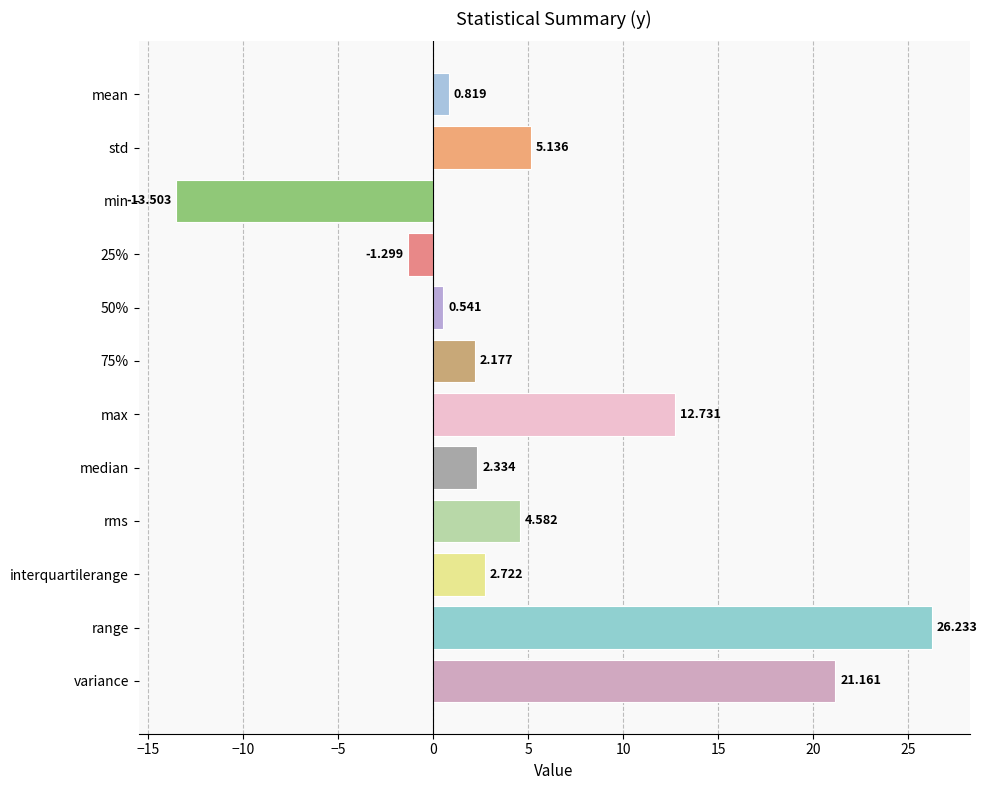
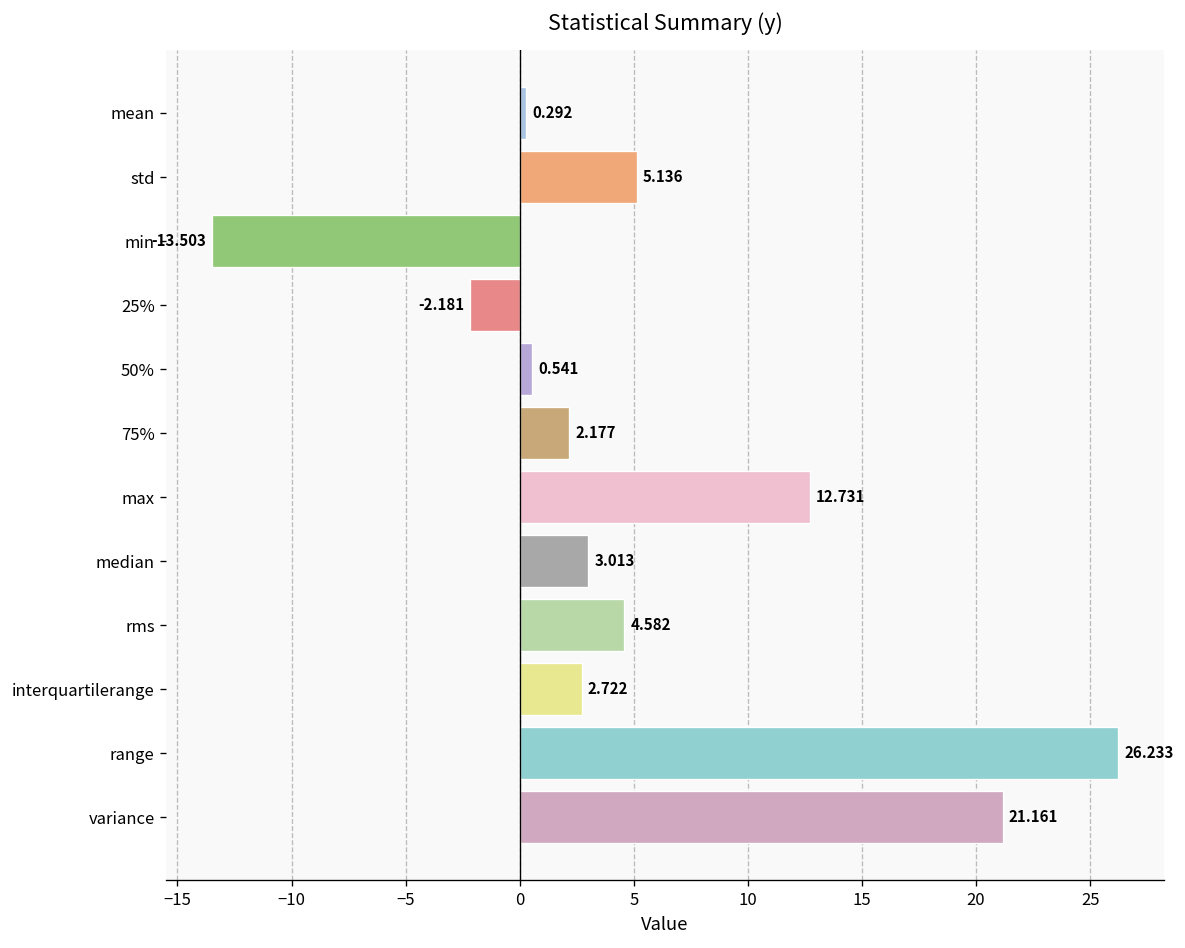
mean: 0.819 -> 0.292
25%: -1.299 -> -2.181
median: 2.334 -> 3.013
